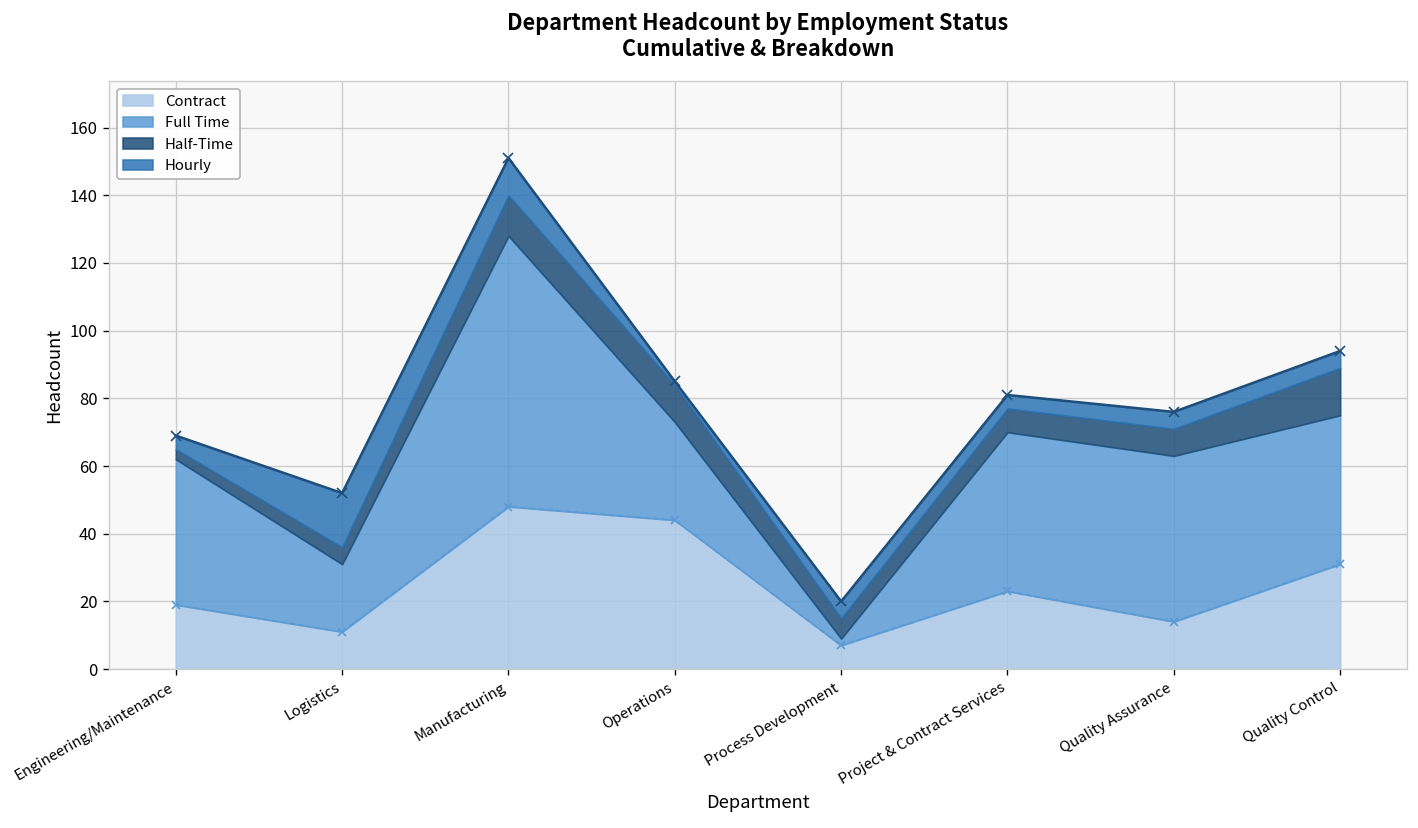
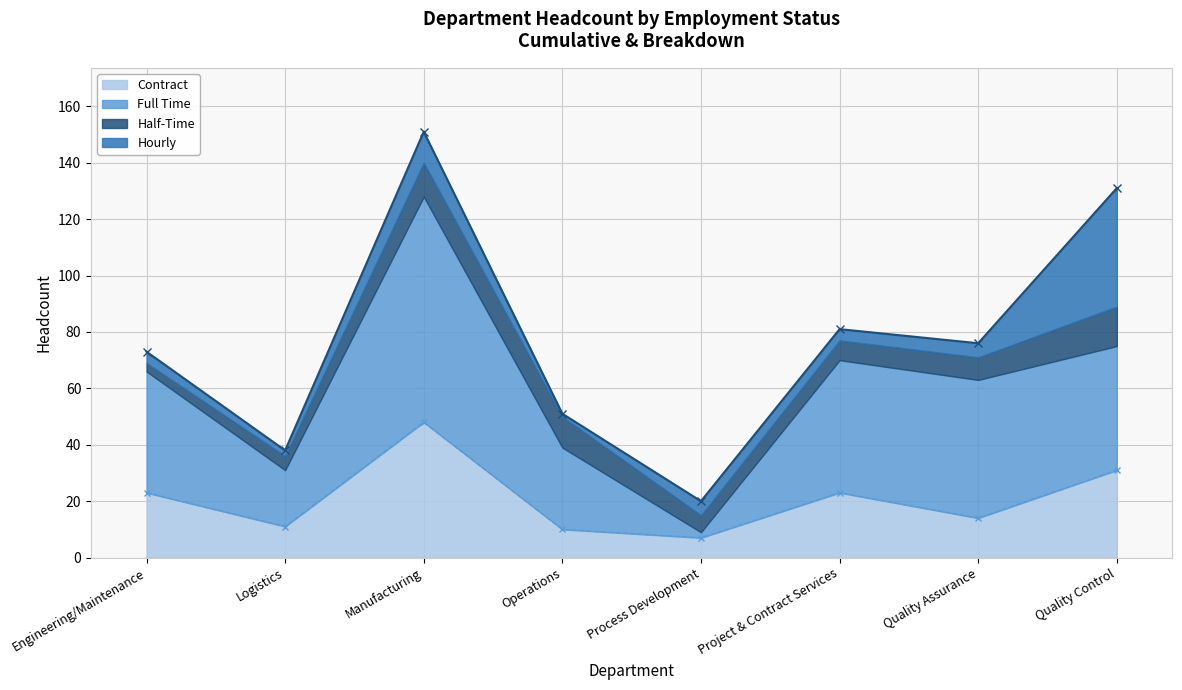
Contract, Engineering/Maintenance: 19 -> 23
Hourly, Logistics: 16 -> 2
Contract, Operations: 44 -> 10
Hourly, Quality Control: 5 -> 42
